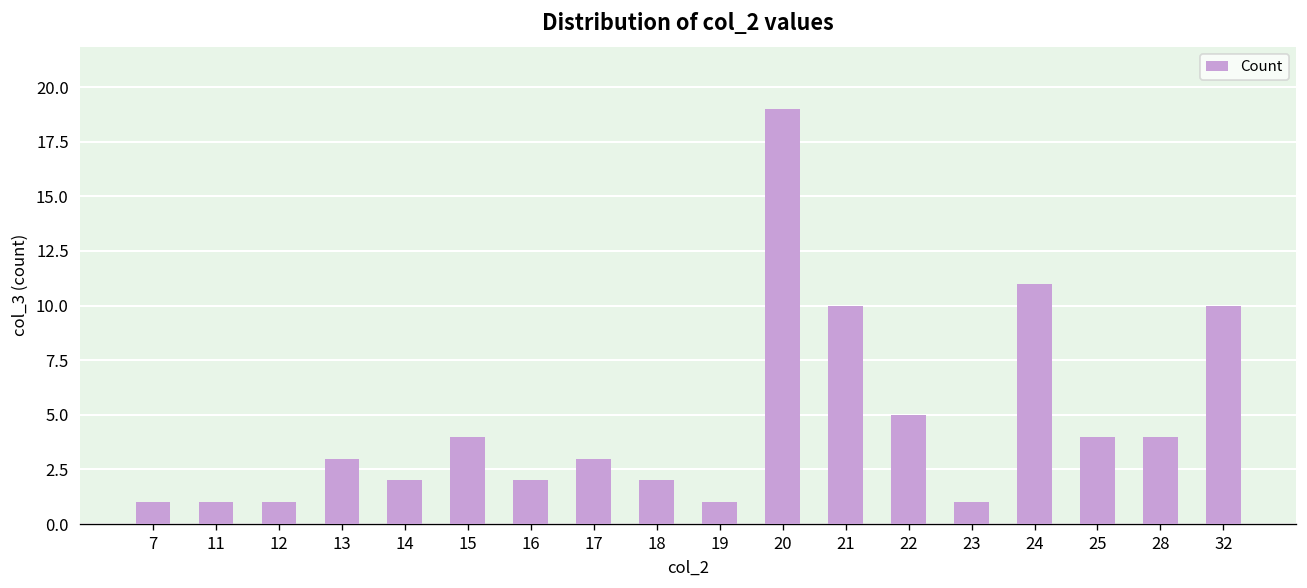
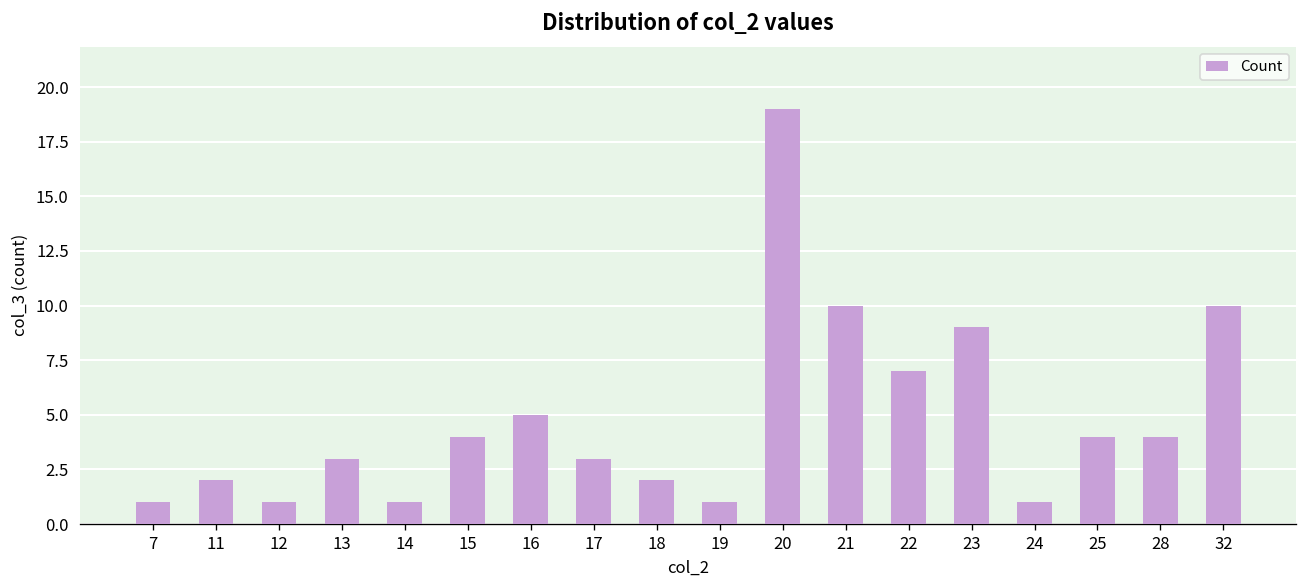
11: 1 -> 2
14: 2 -> 1
16: 2 -> 5
22: 5 -> 7
23: 1 -> 9
24: 11 -> 1
